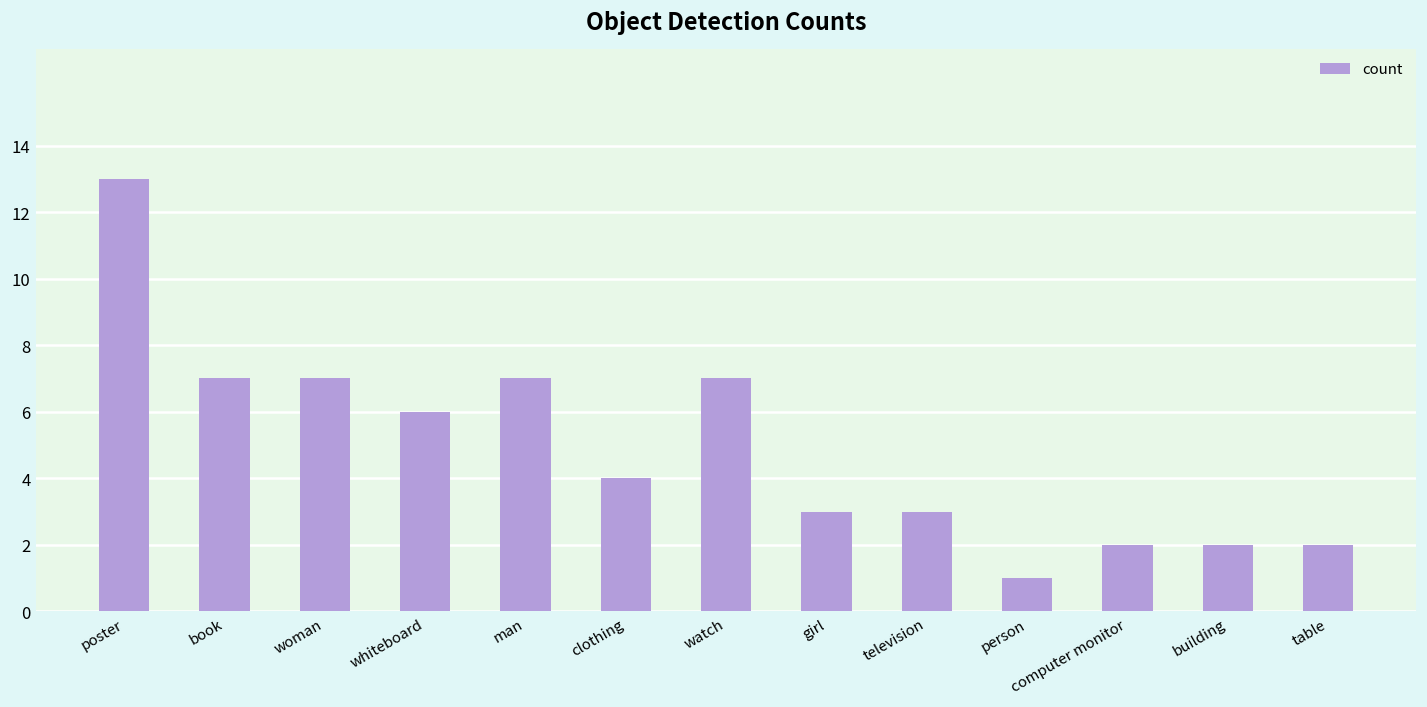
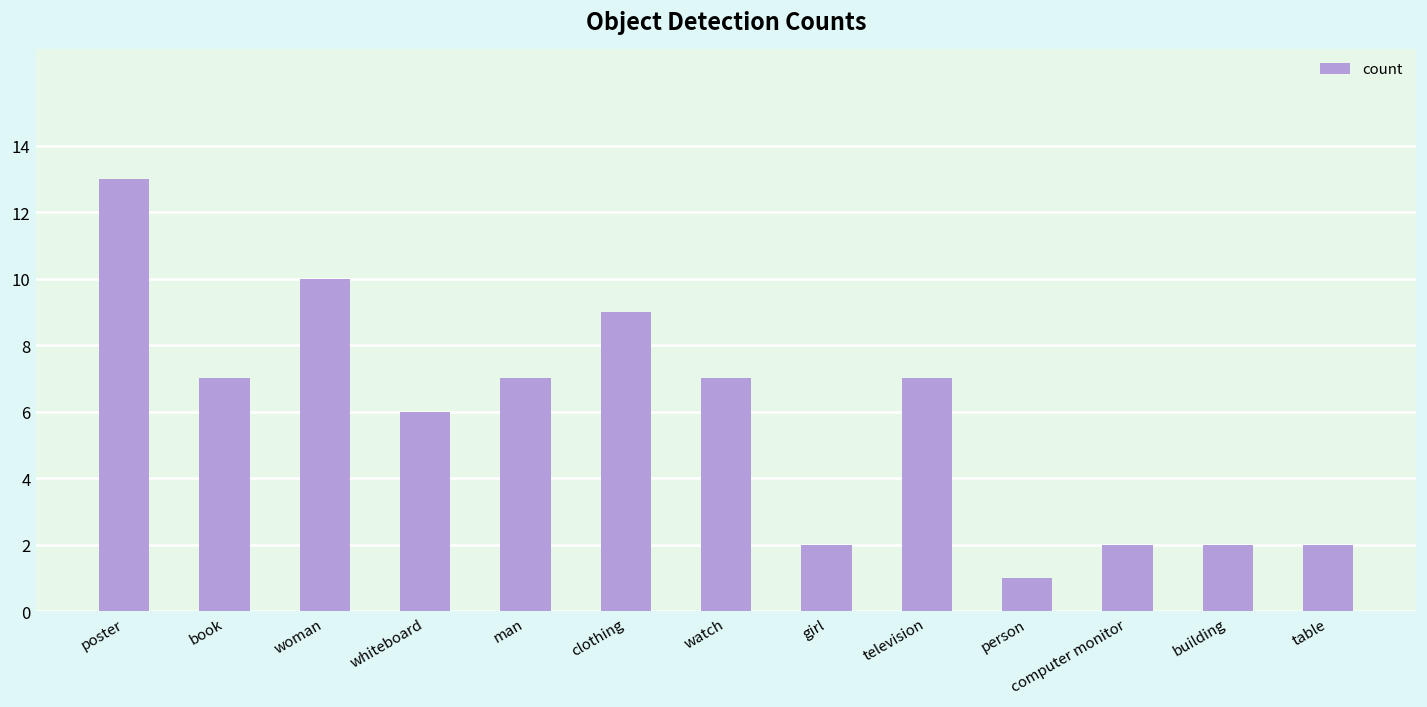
woman: 7 -> 10
clothing: 4 -> 9
girl: 3 -> 2
television: 3 -> 7
